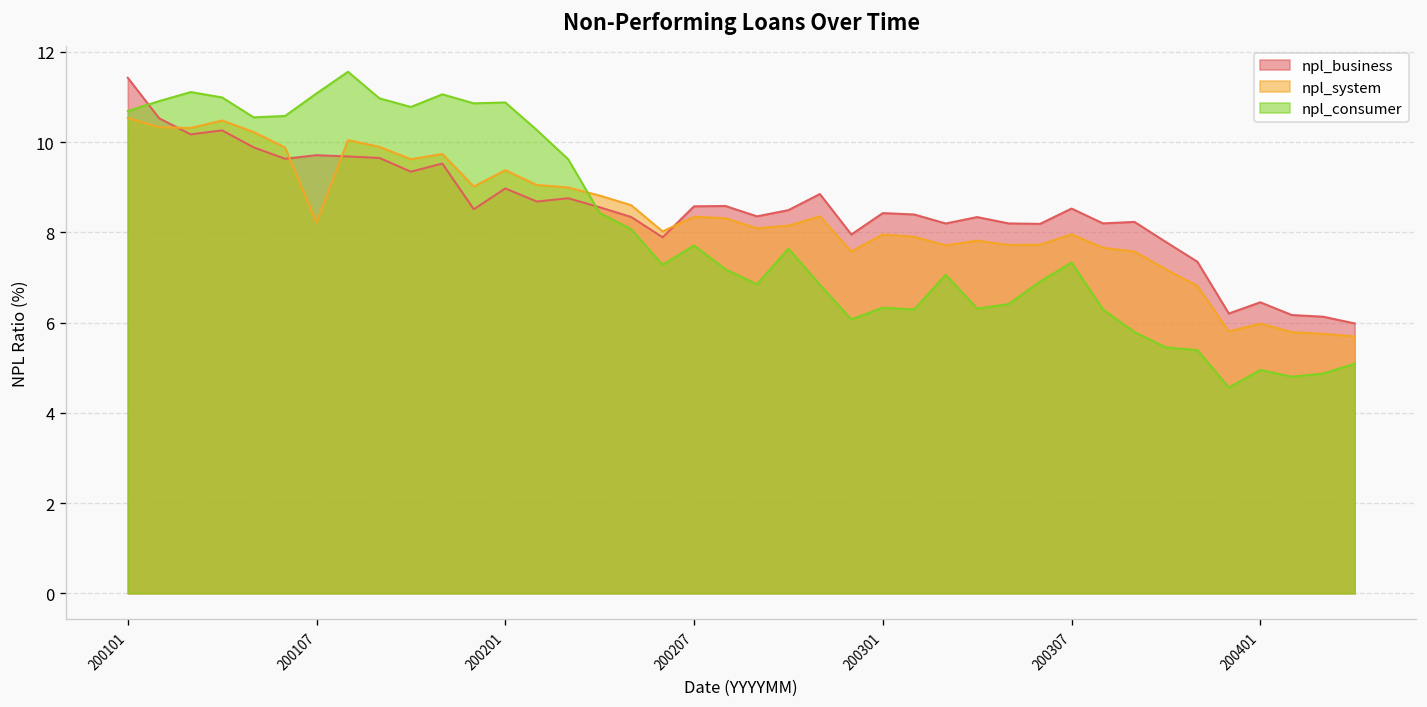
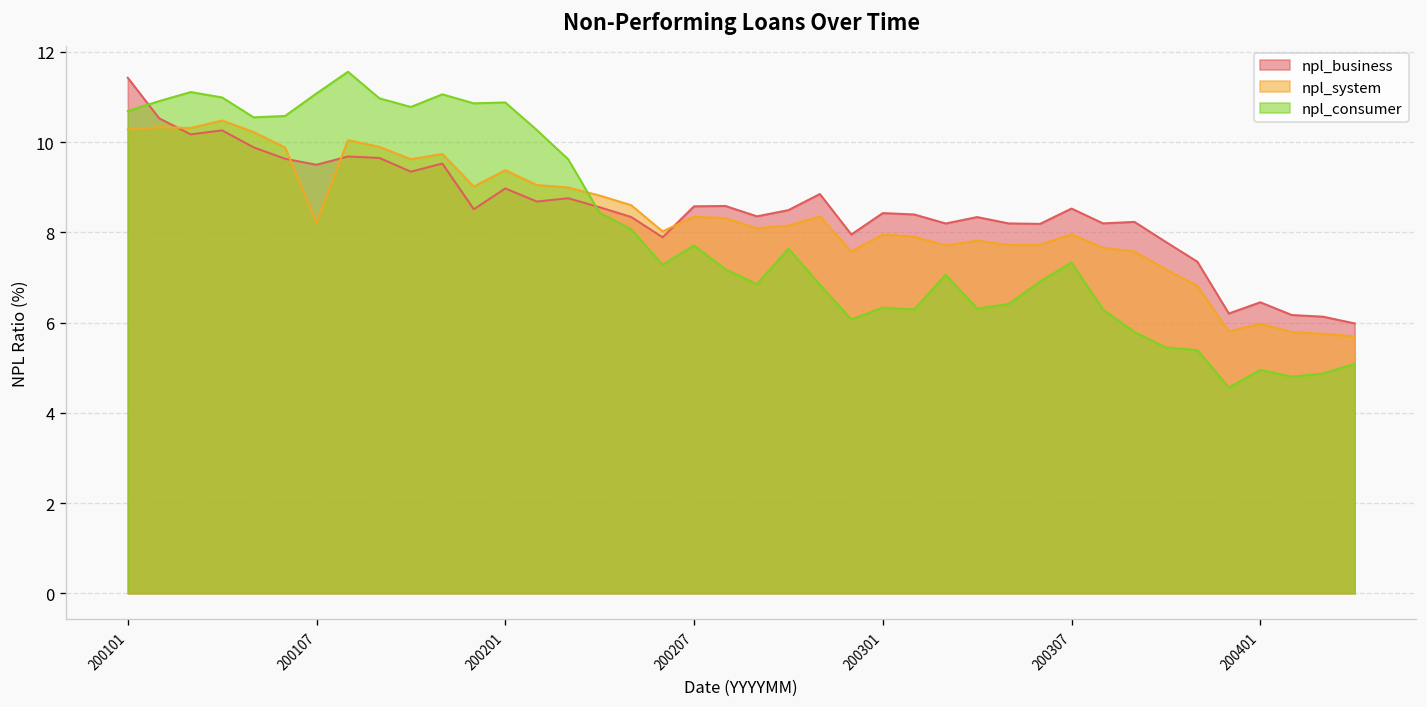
npl_system, 200101: 10.5 -> 10.3
npl_business, 200107: 9.7 -> 9.5
